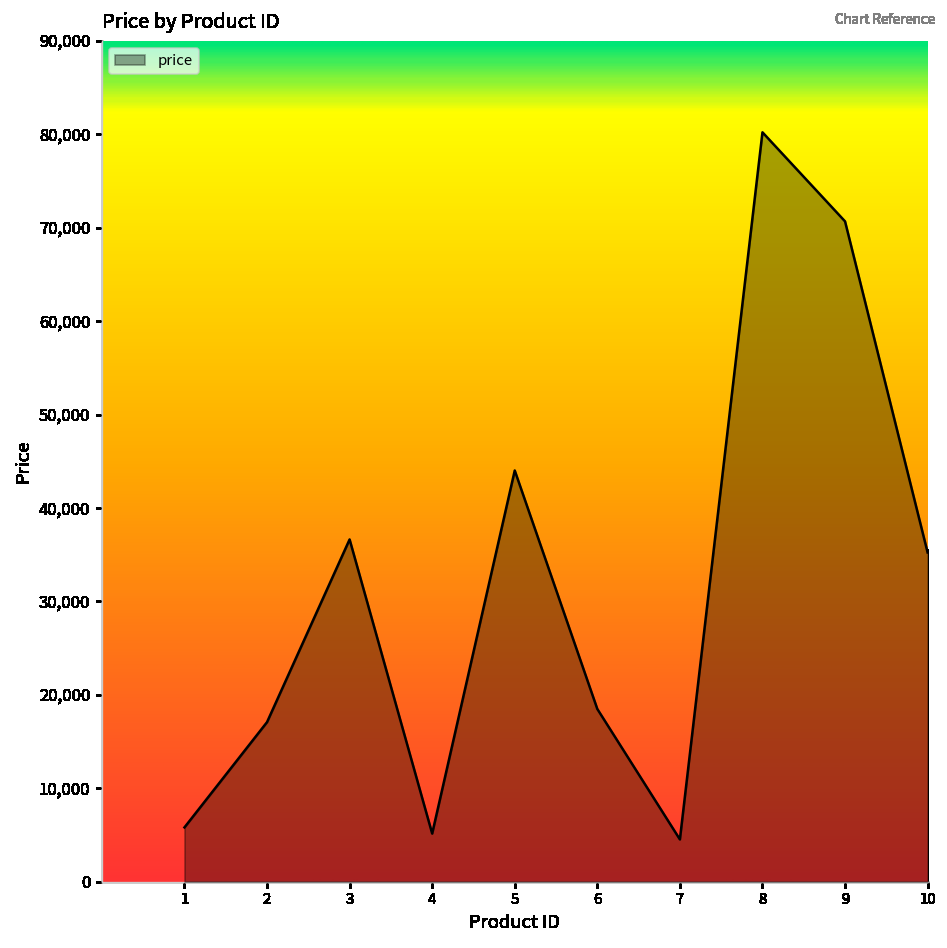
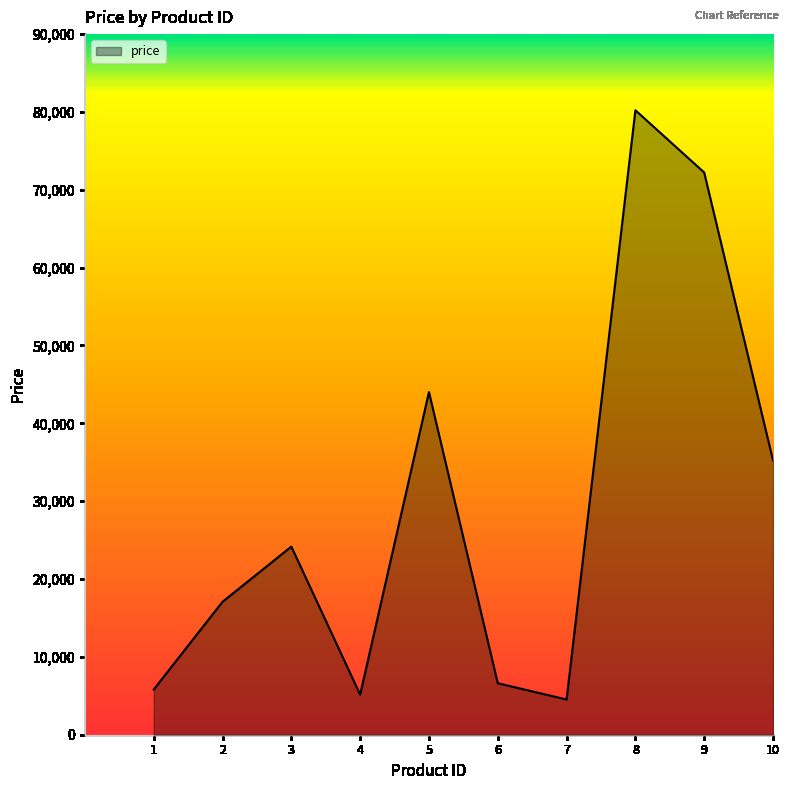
3: 37,000 -> 24,000
6: 18,000 -> 7,000
9: 71,000 -> 72,000
